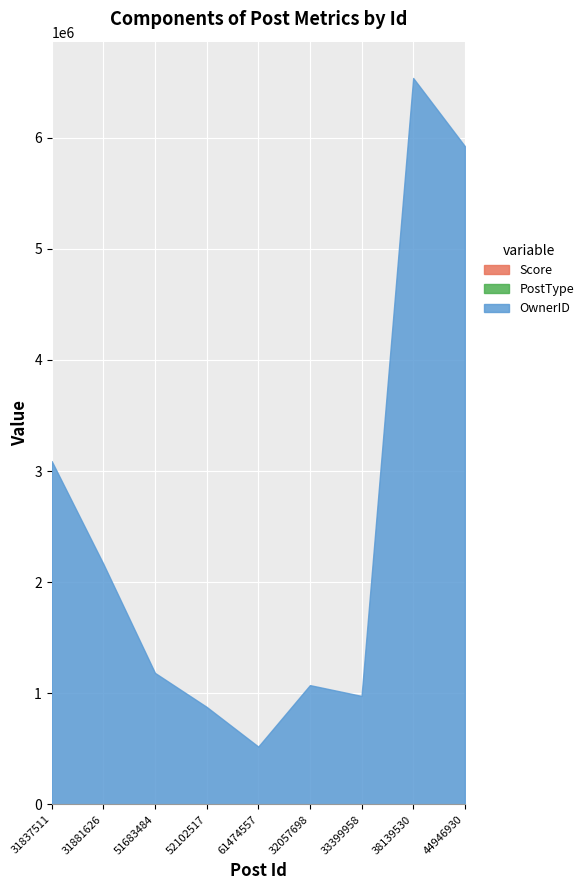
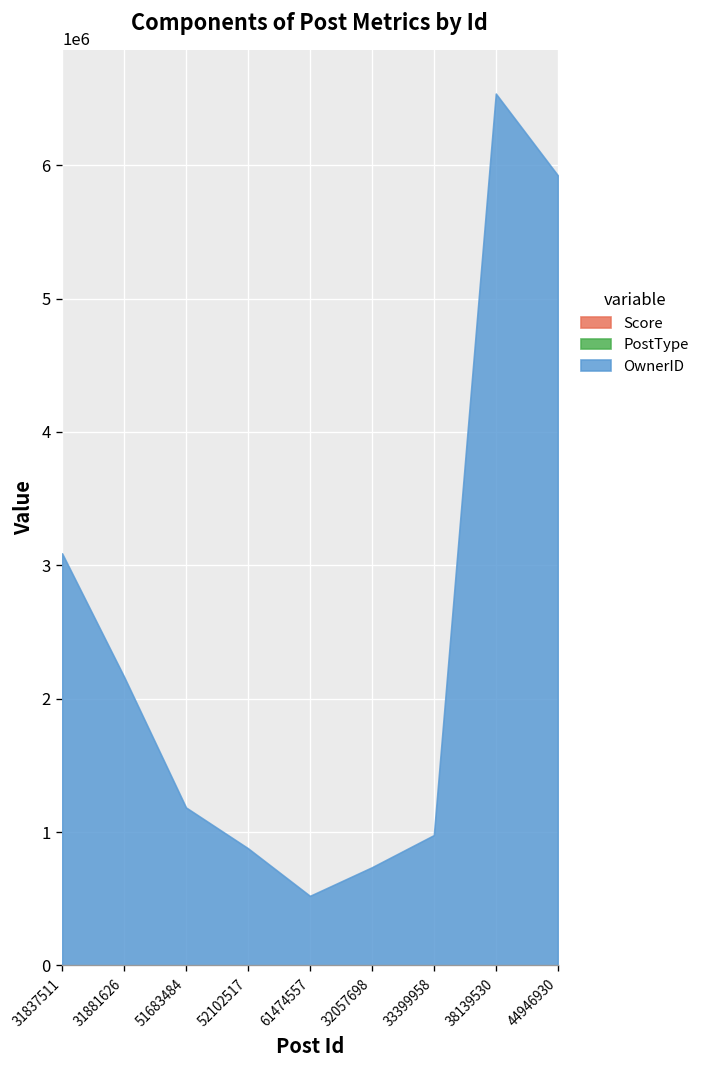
OwnerID, 32057698: 1070000 -> 740000
